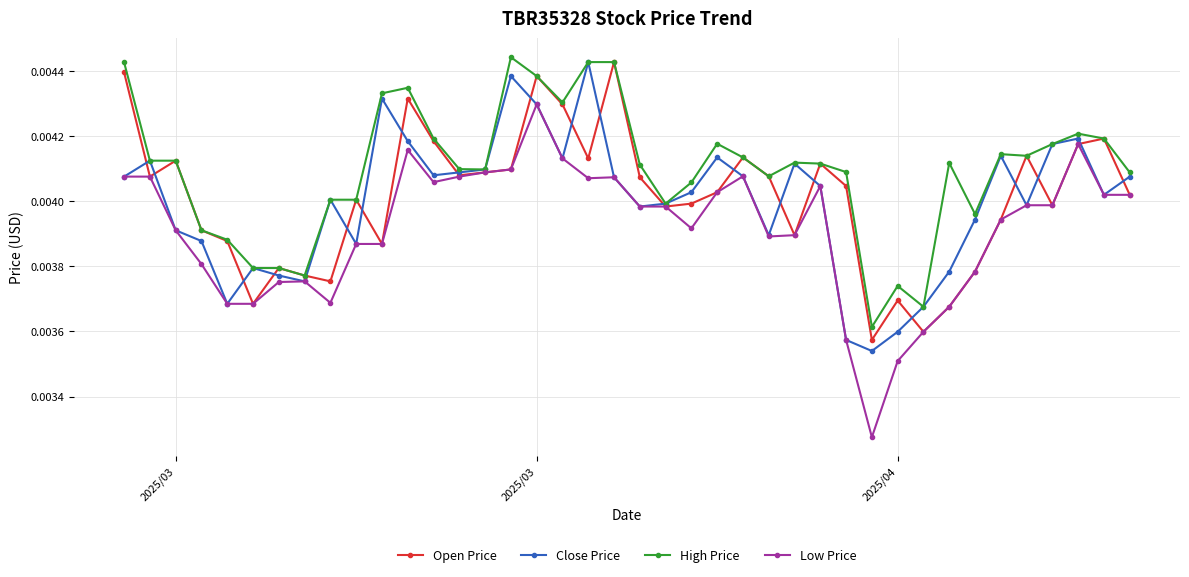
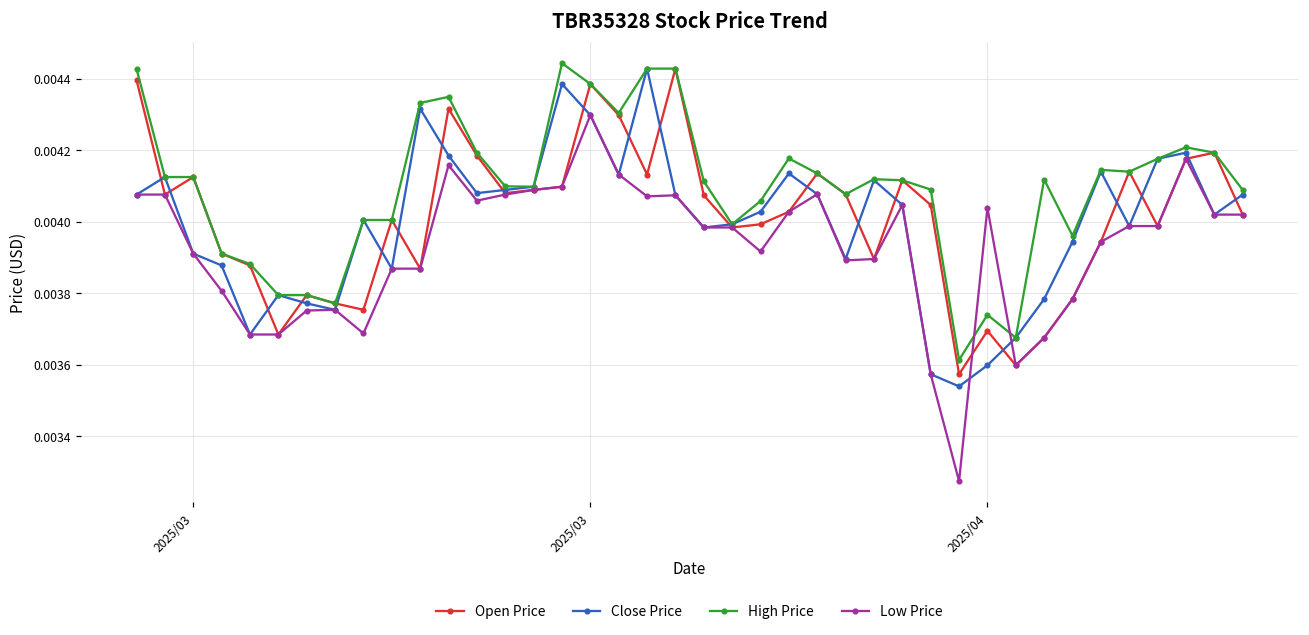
Low Price, 2025/04: 0.00351 -> 0.00404
